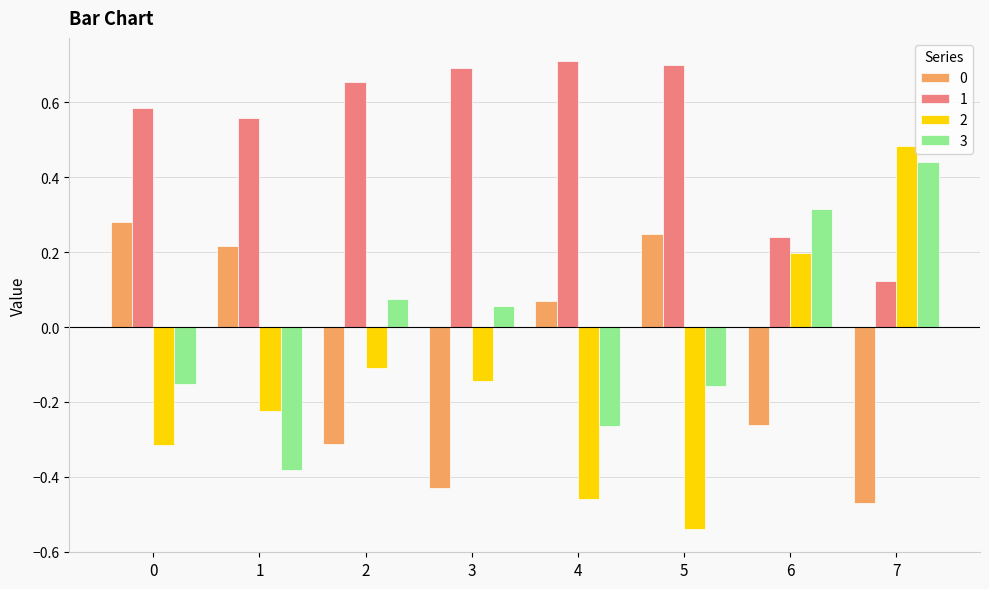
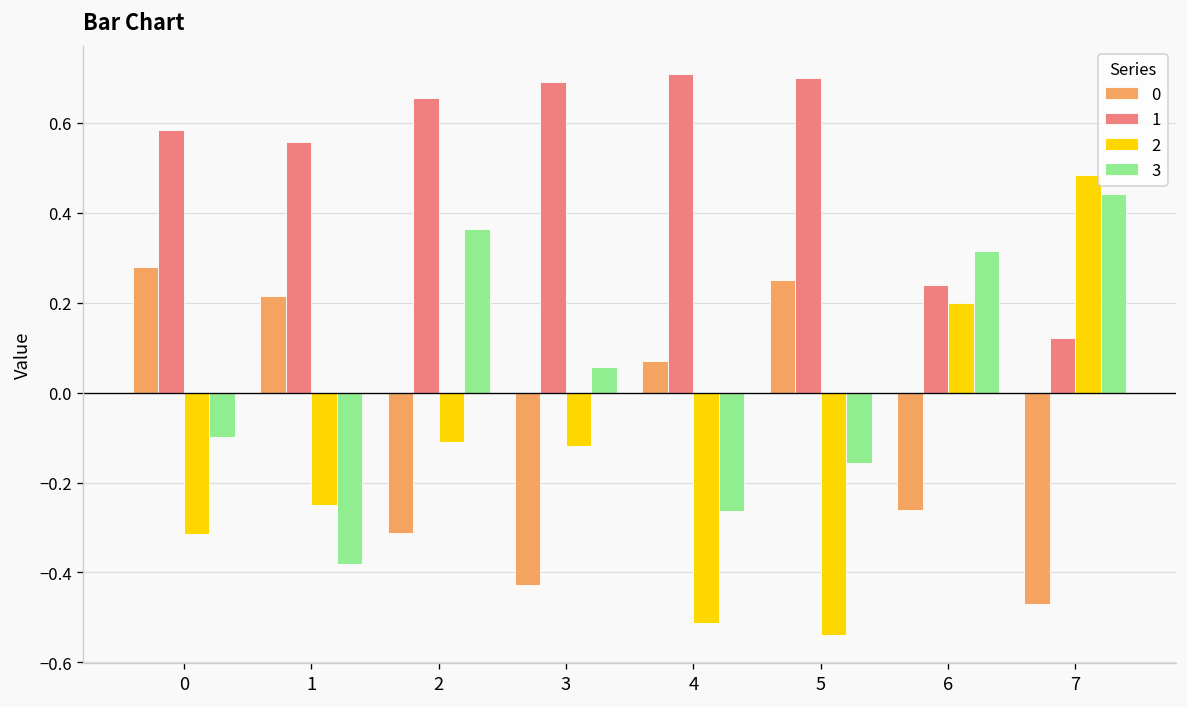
3, 0: -0.15 -> -0.10
2, 1: -0.22 -> -0.25
3, 2: 0.07 -> 0.36
2, 3: -0.14 -> -0.12
2, 4: -0.46 -> -0.51
